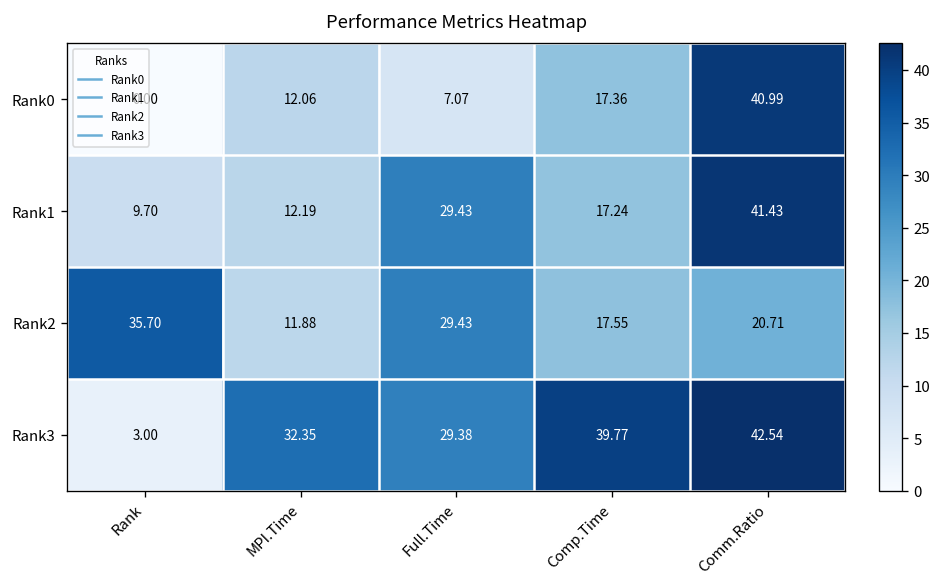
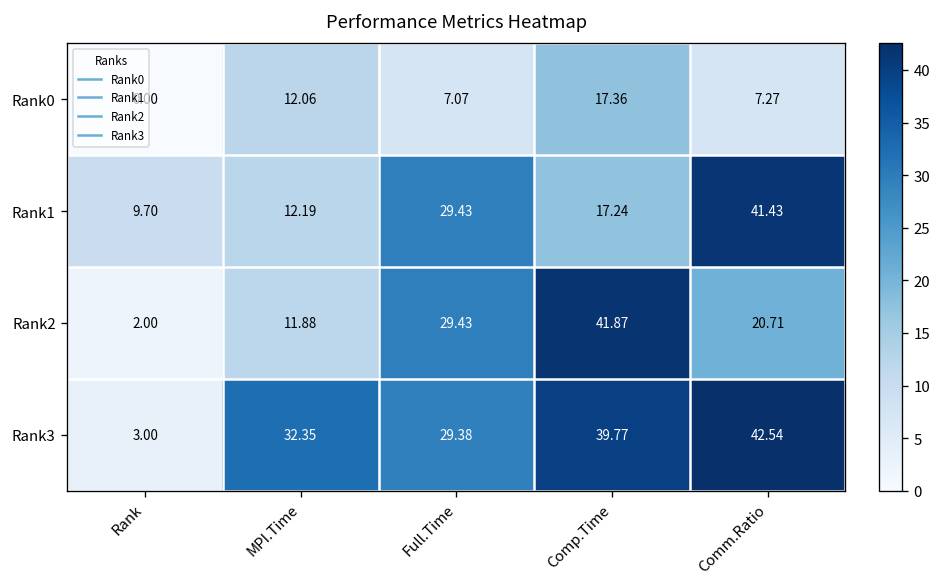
Rank0, Comm.Ratio: 40.99 -> 7.27
Rank2, Rank: 35.70 -> 2.00
Rank2, Comp.Time: 17.55 -> 41.87
